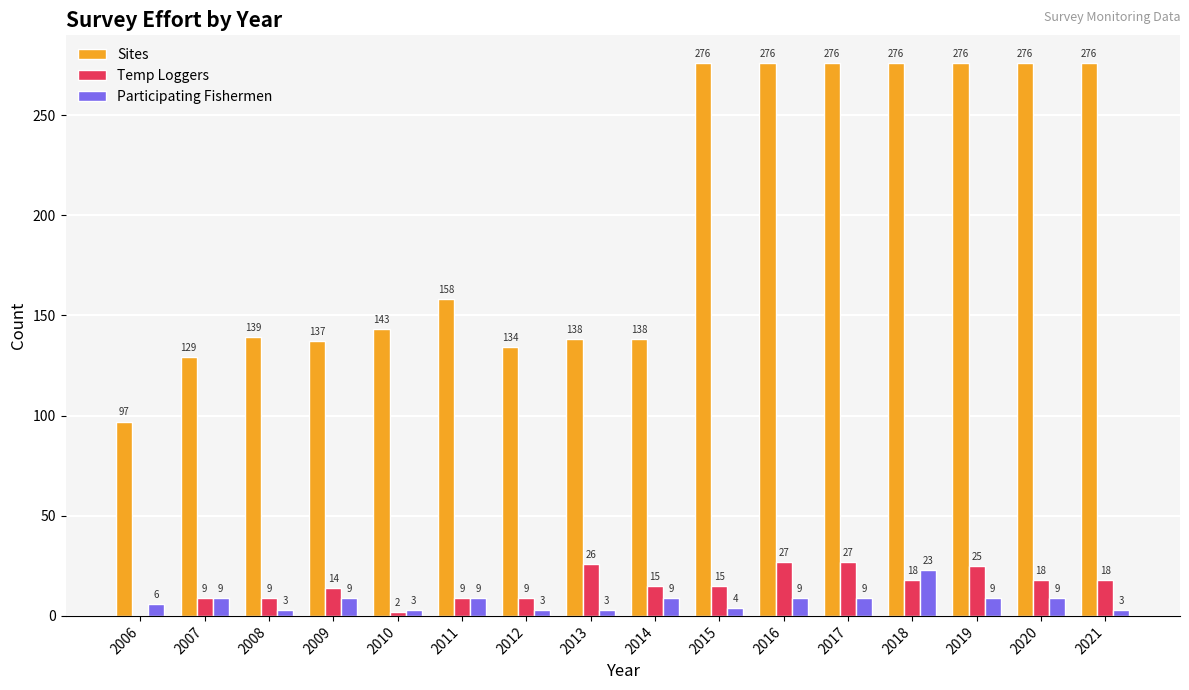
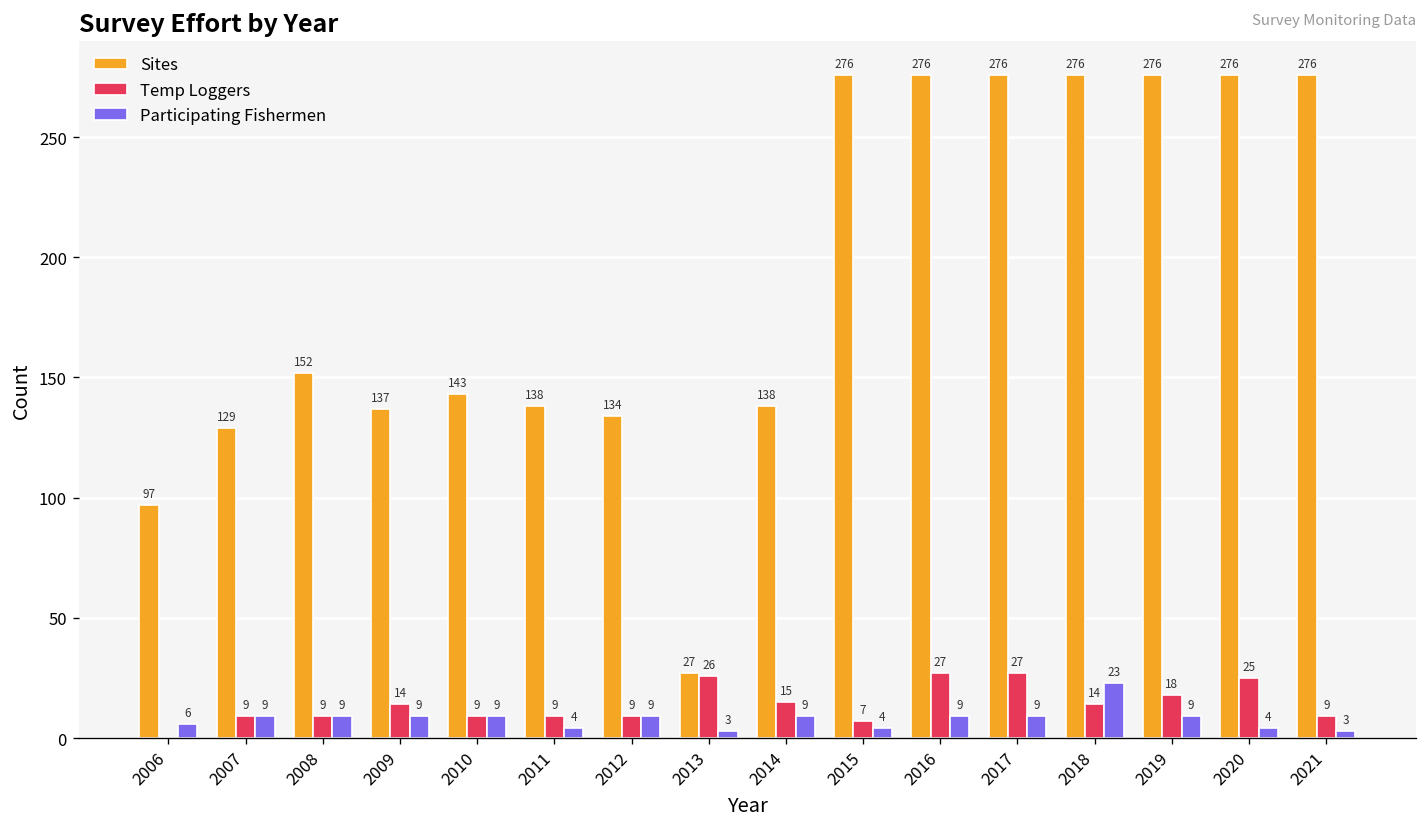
Sites, 2008: 139 -> 152
Participating Fishermen, 2008: 3 -> 9
Temp Loggers, 2010: 2 -> 9
Participating Fishermen, 2010: 3 -> 9
Sites, 2011: 158 -> 138
Participating Fishermen, 2011: 9 -> 4
Participating Fishermen, 2012: 3 -> 9
Sites, 2013: 138 -> 27
Temp Loggers, 2015: 15 -> 7
Temp Loggers, 2018: 18 -> 14
Temp Loggers, 2019: 25 -> 18
Temp Loggers, 2020: 18 -> 25
Participating Fishermen, 2020: 9 -> 4
Temp Loggers, 2021: 18 -> 9
